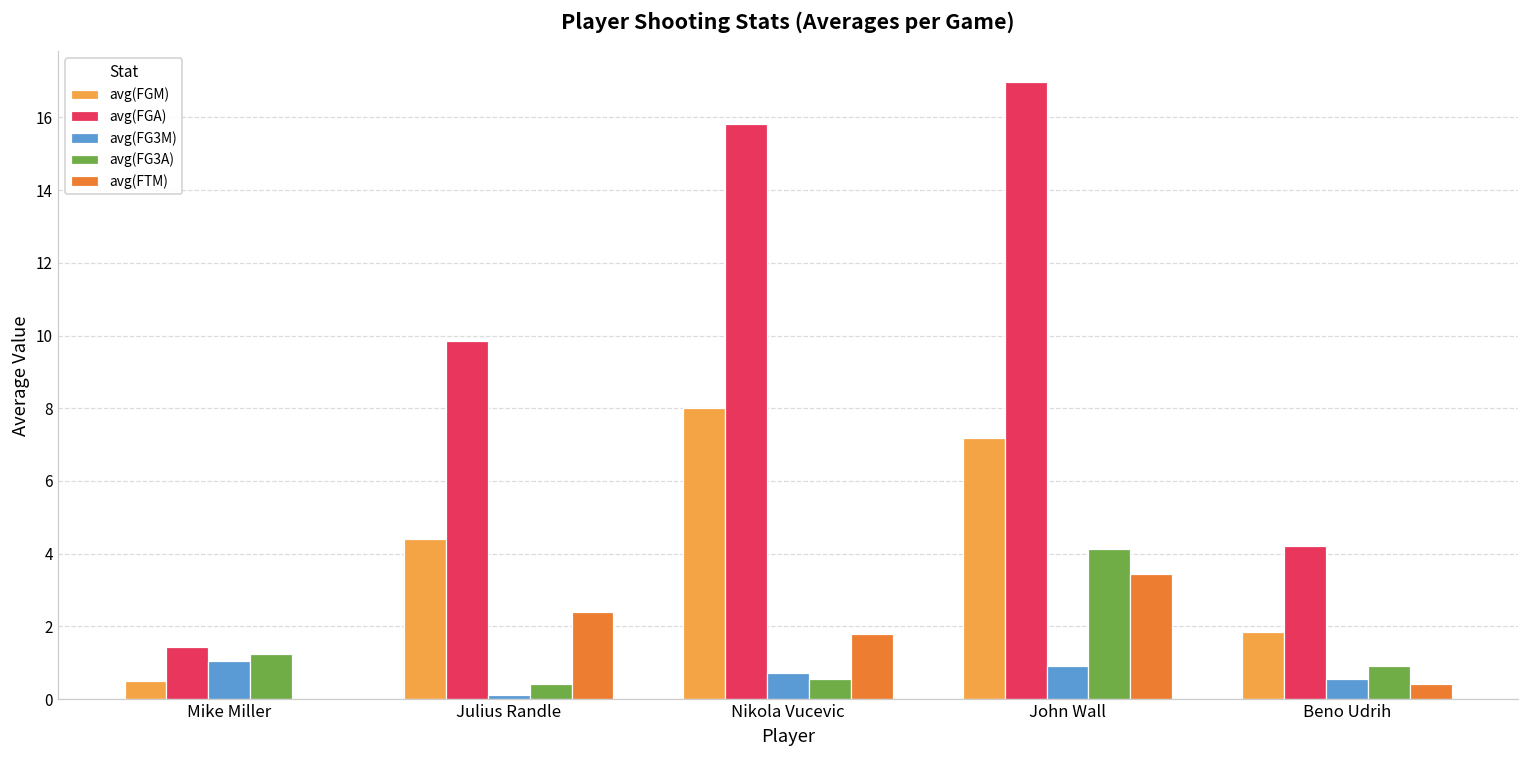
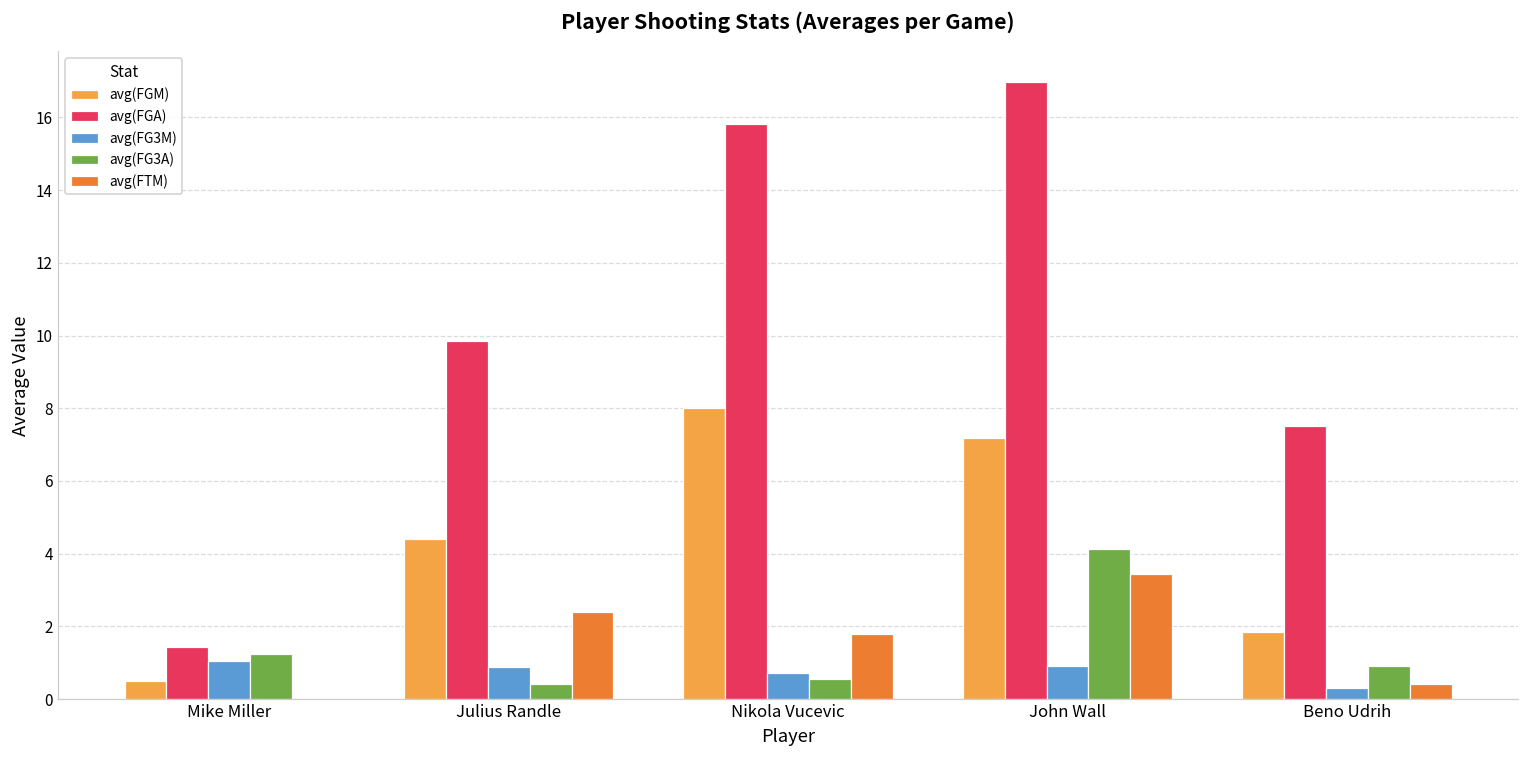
avg(FG3M), Julius Randle: 0.1 -> 0.9
avg(FGA), Beno Udrih: 4.2 -> 7.5
avg(FG3M), Beno Udrih: 0.6 -> 0.3
